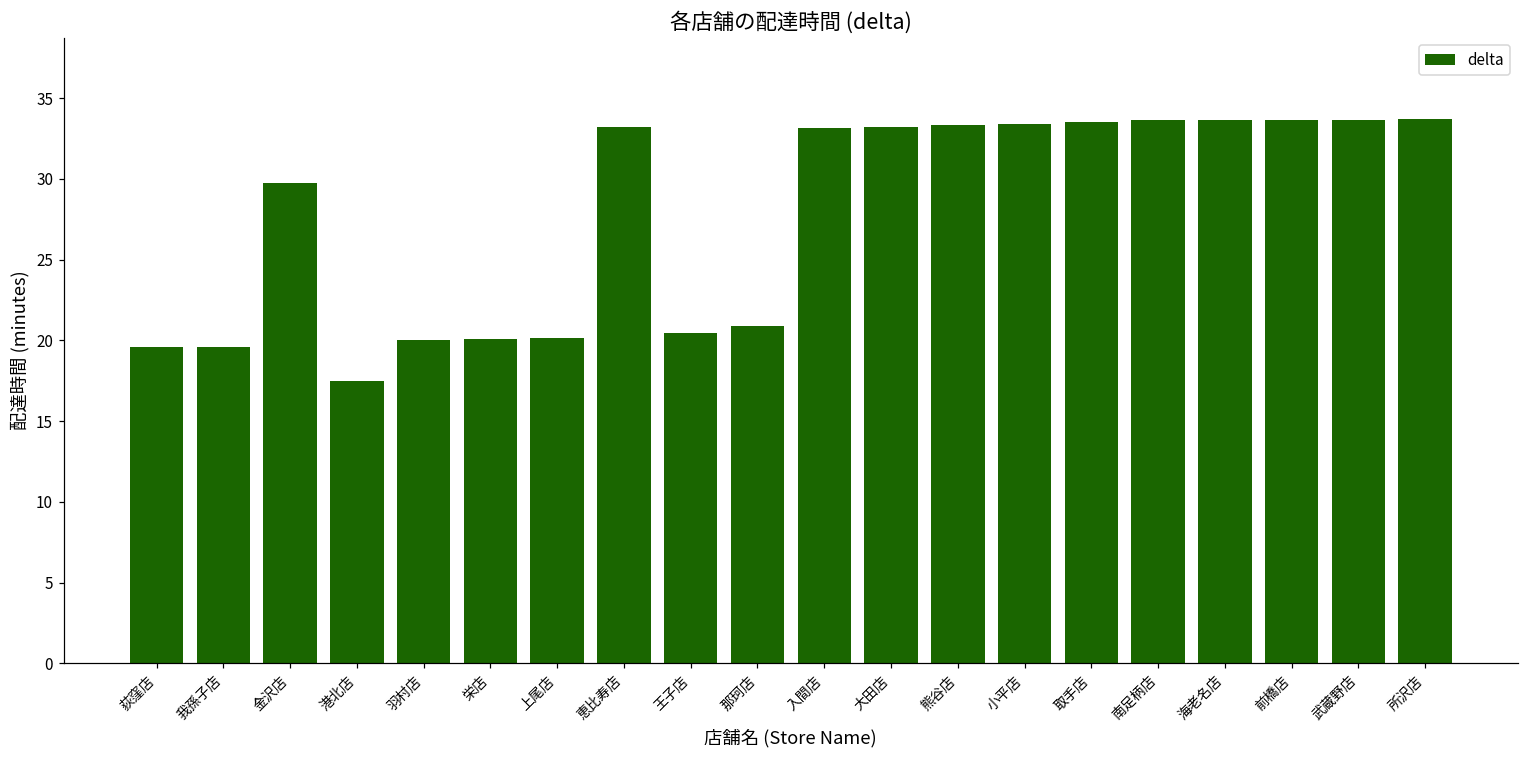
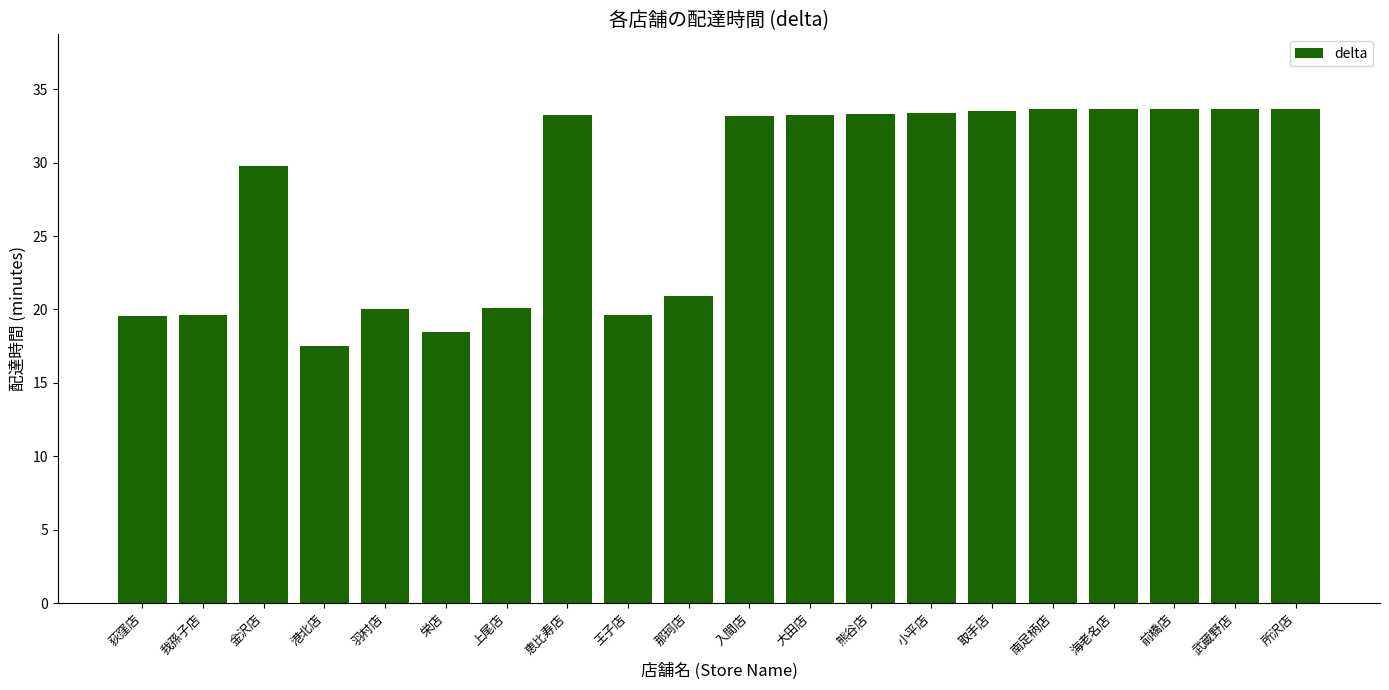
栄店: 20.1 -> 18.5
王子店: 20.4 -> 19.6
